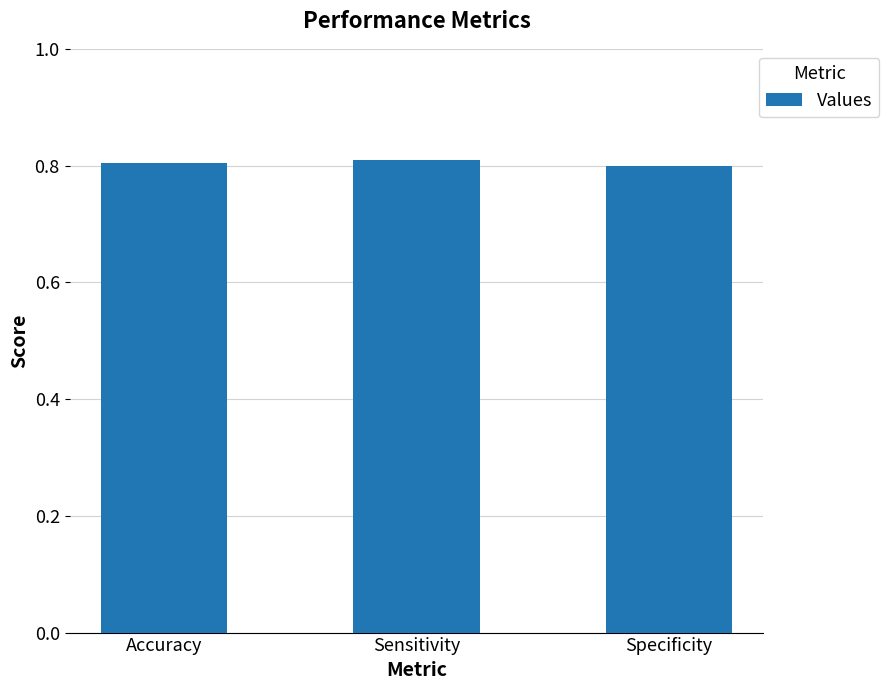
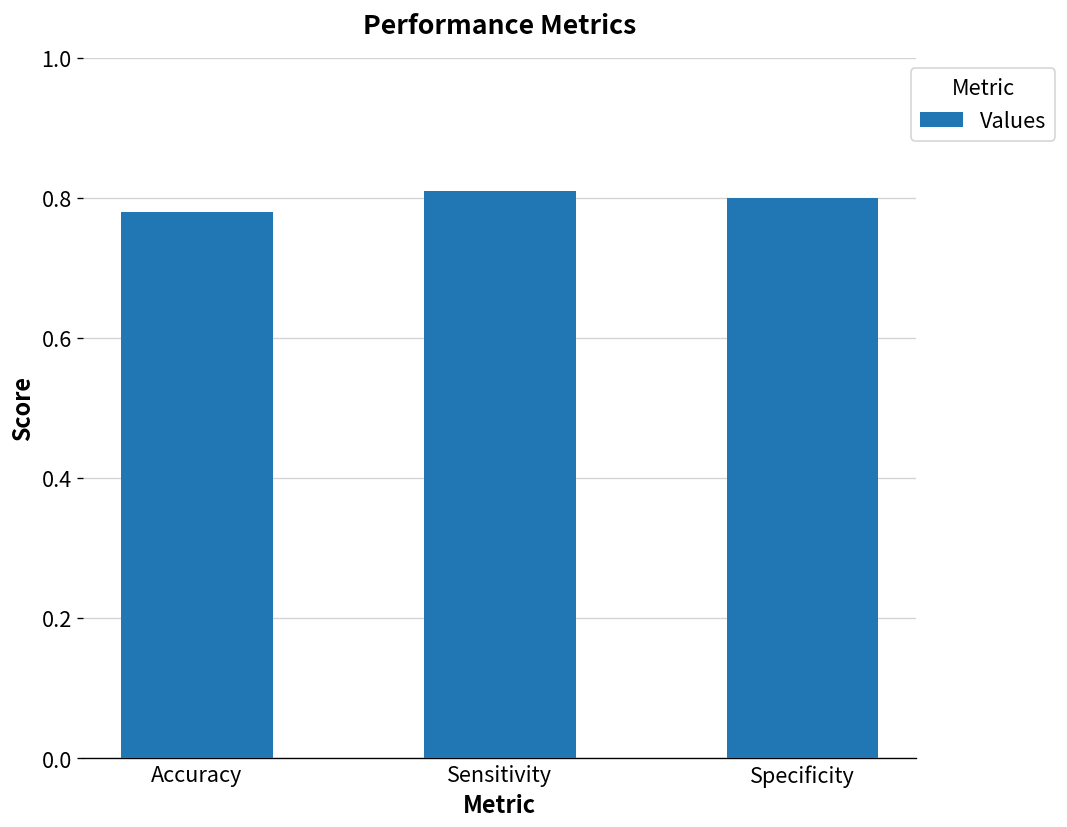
Accuracy: 0.80 -> 0.78
